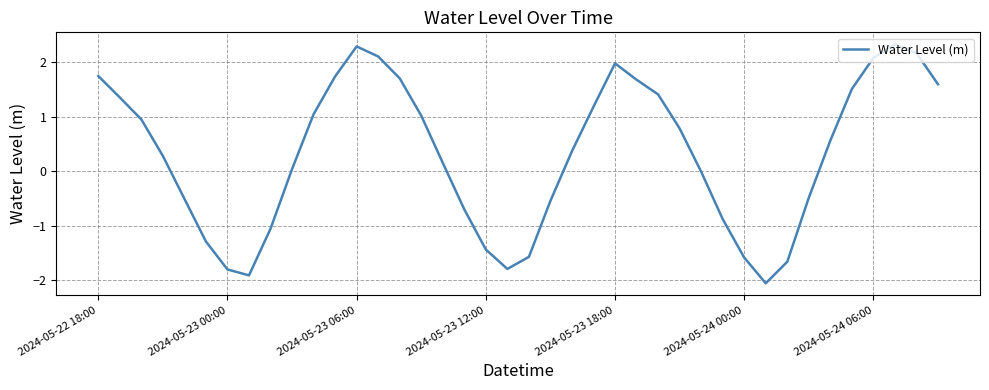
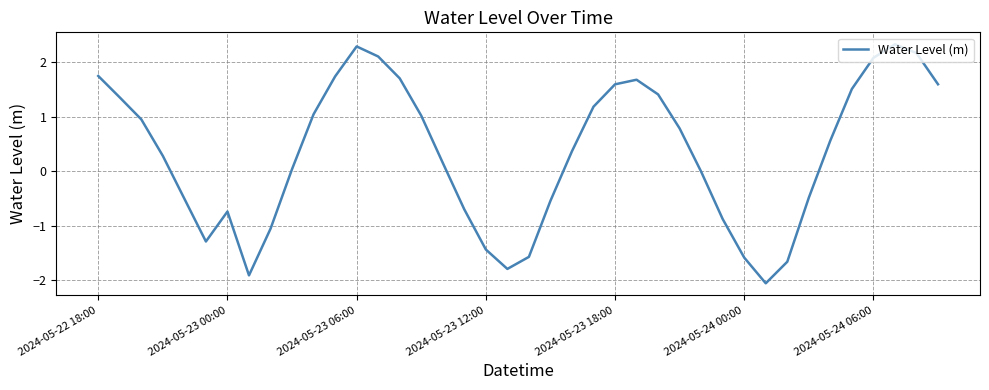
2024-05-23 00:00: -1.8 -> -0.7
2024-05-23 18:00: 2.0 -> 1.6
